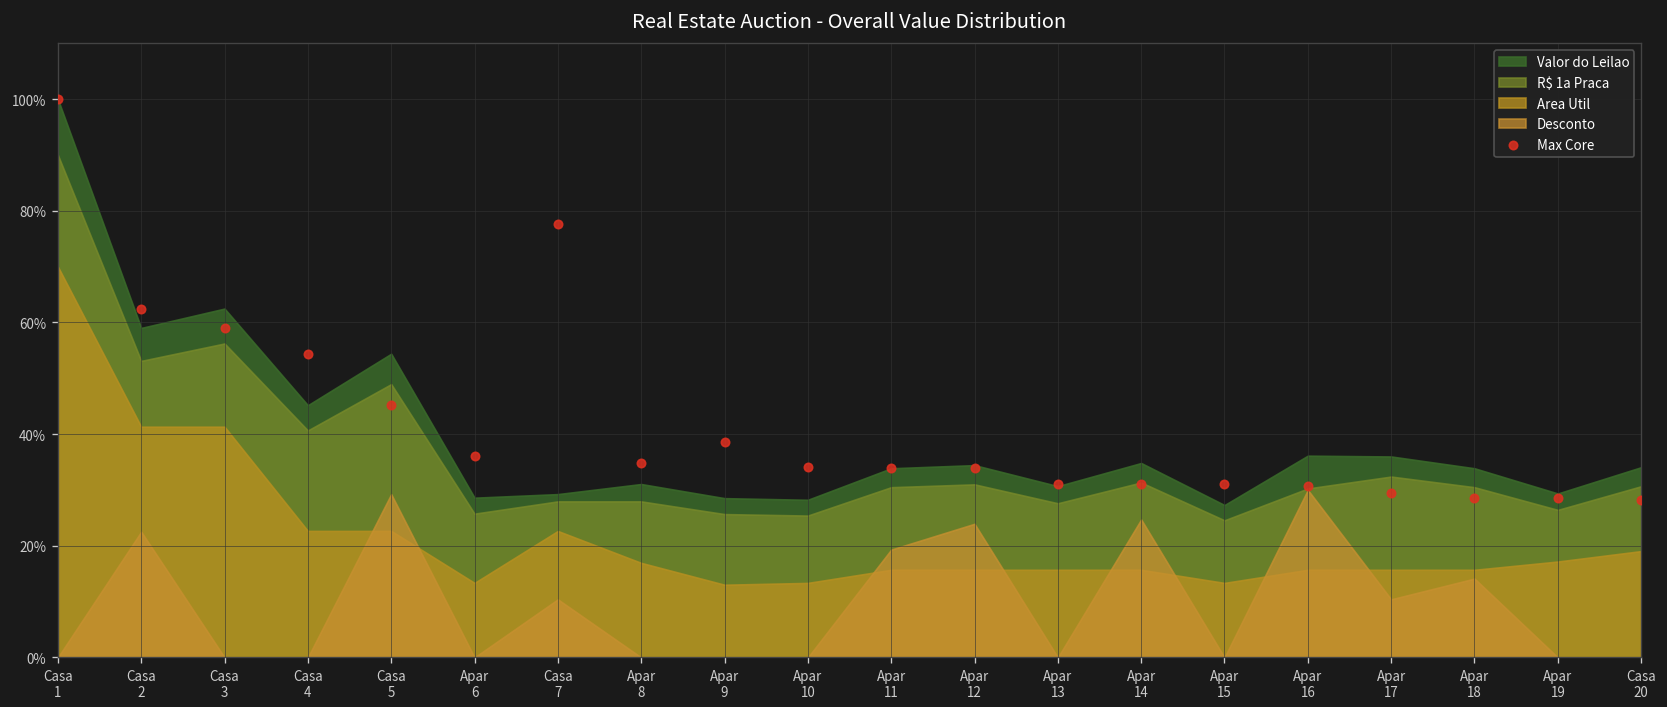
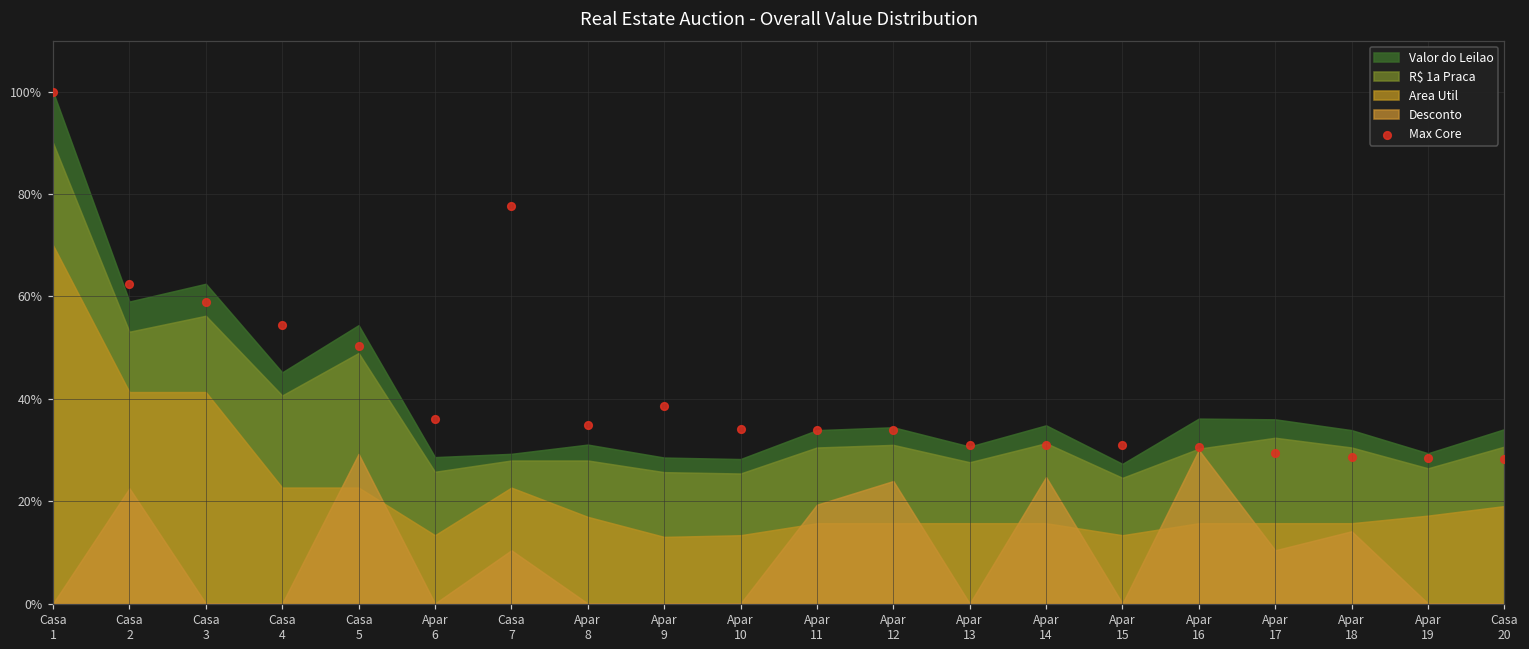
Max Core, Casa 5: 45% -> 50%
